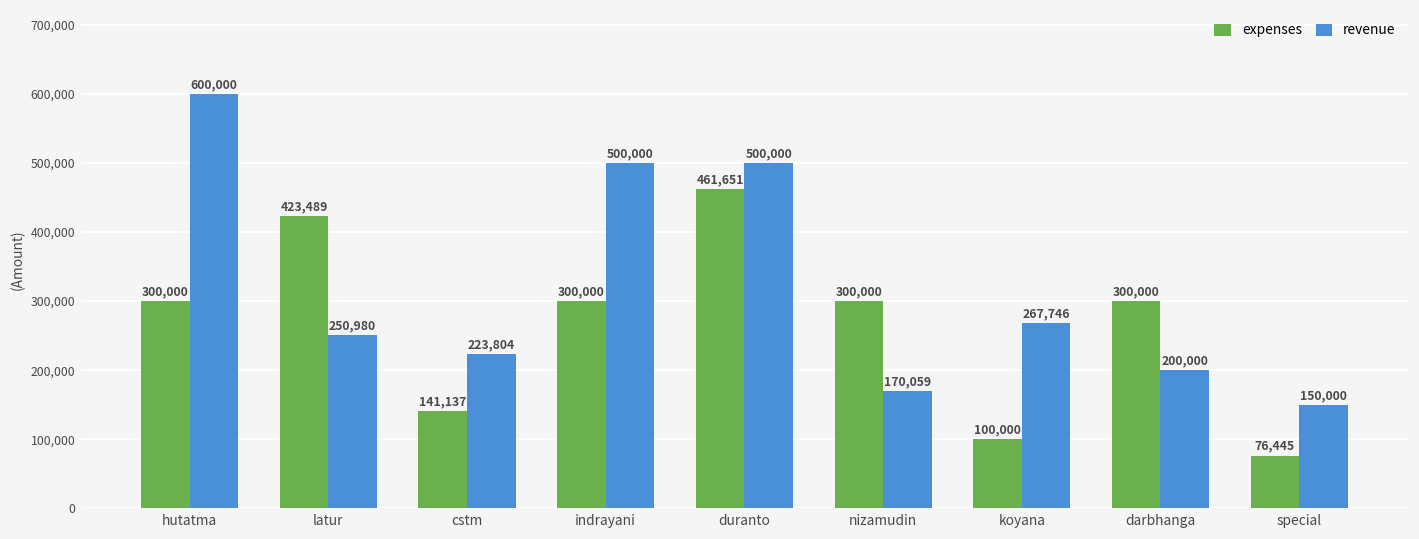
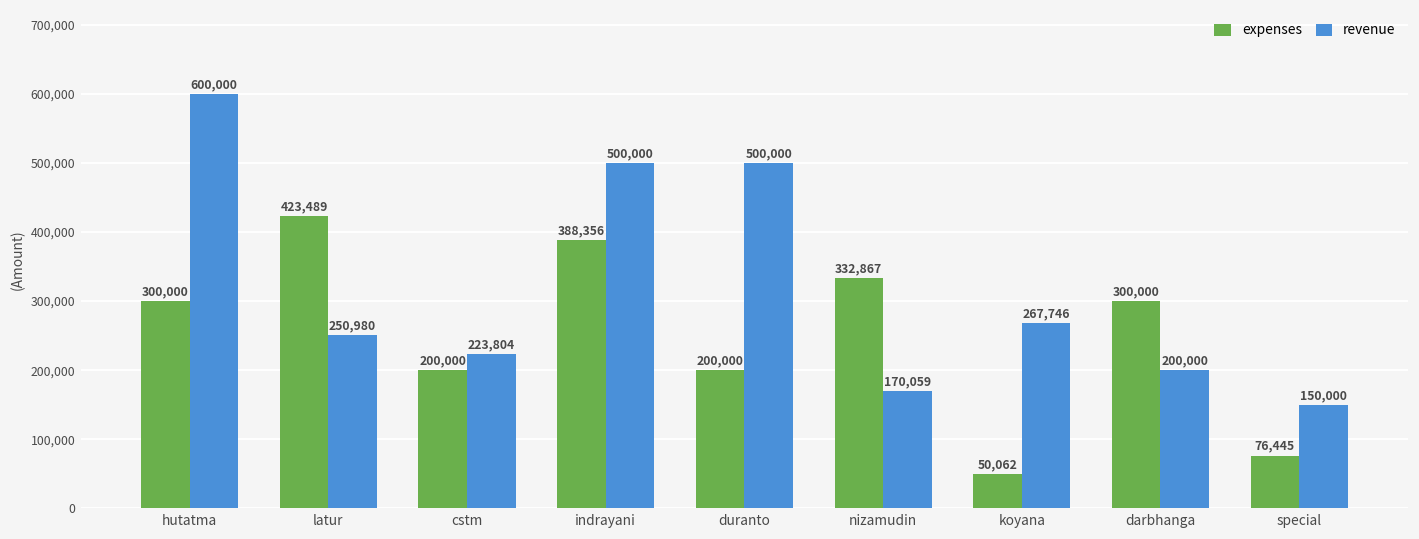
expenses, cstm: 141,137 -> 200,000
expenses, indrayani: 300,000 -> 388,356
expenses, duranto: 461,651 -> 200,000
expenses, nizamudin: 300,000 -> 332,867
expenses, koyana: 100,000 -> 50,062
